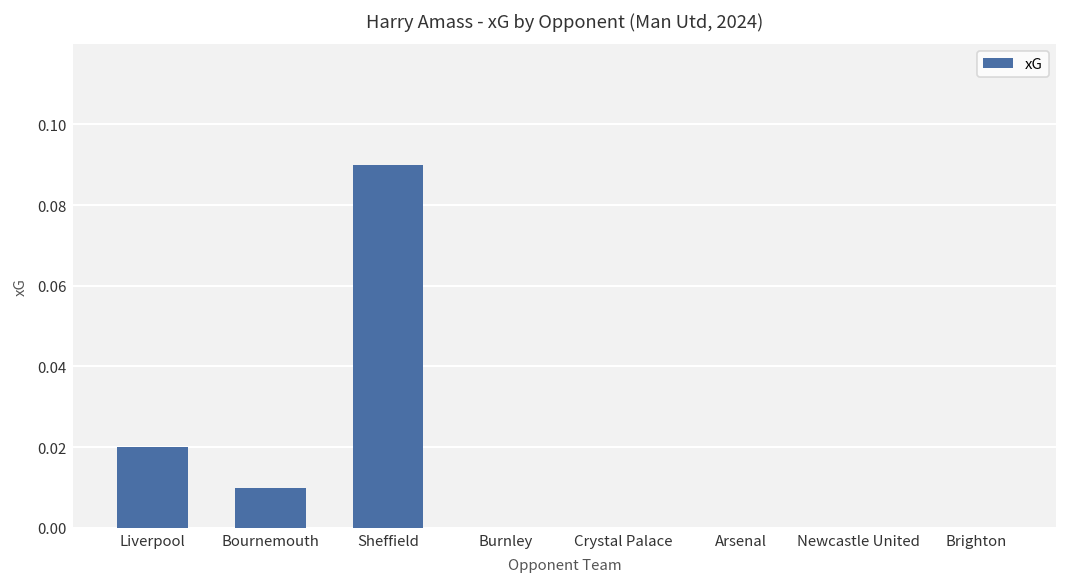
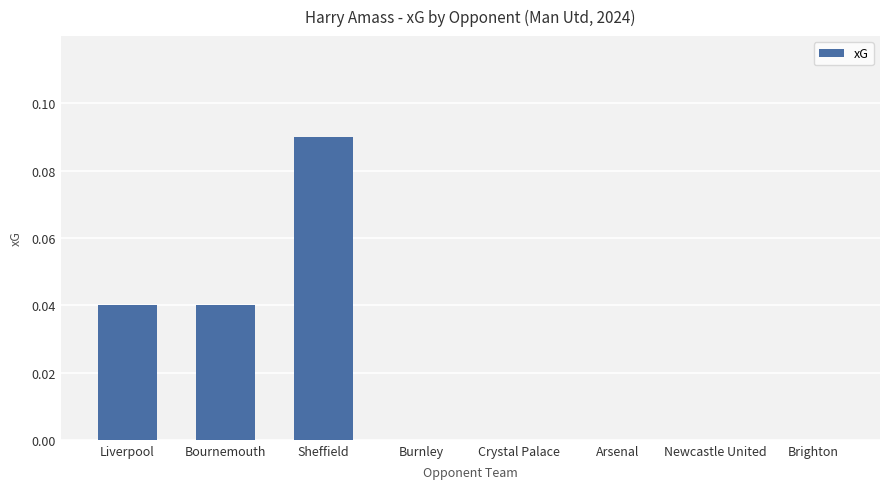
Liverpool: 0.02 -> 0.04
Bournemouth: 0.01 -> 0.04
